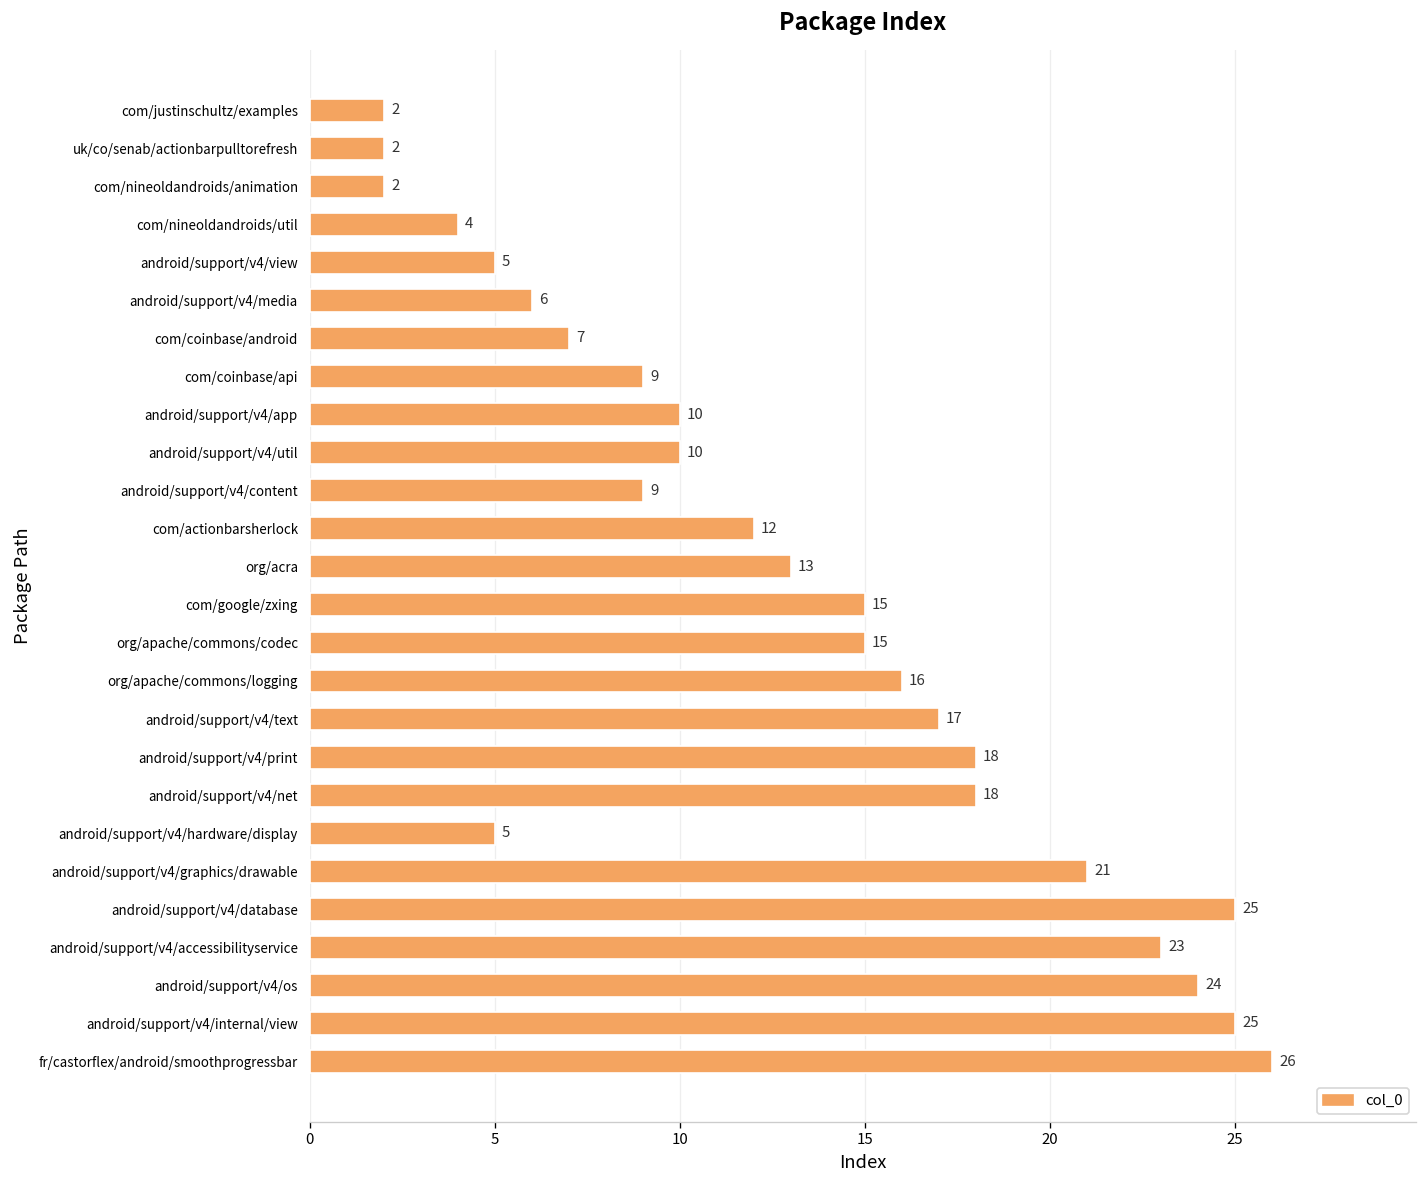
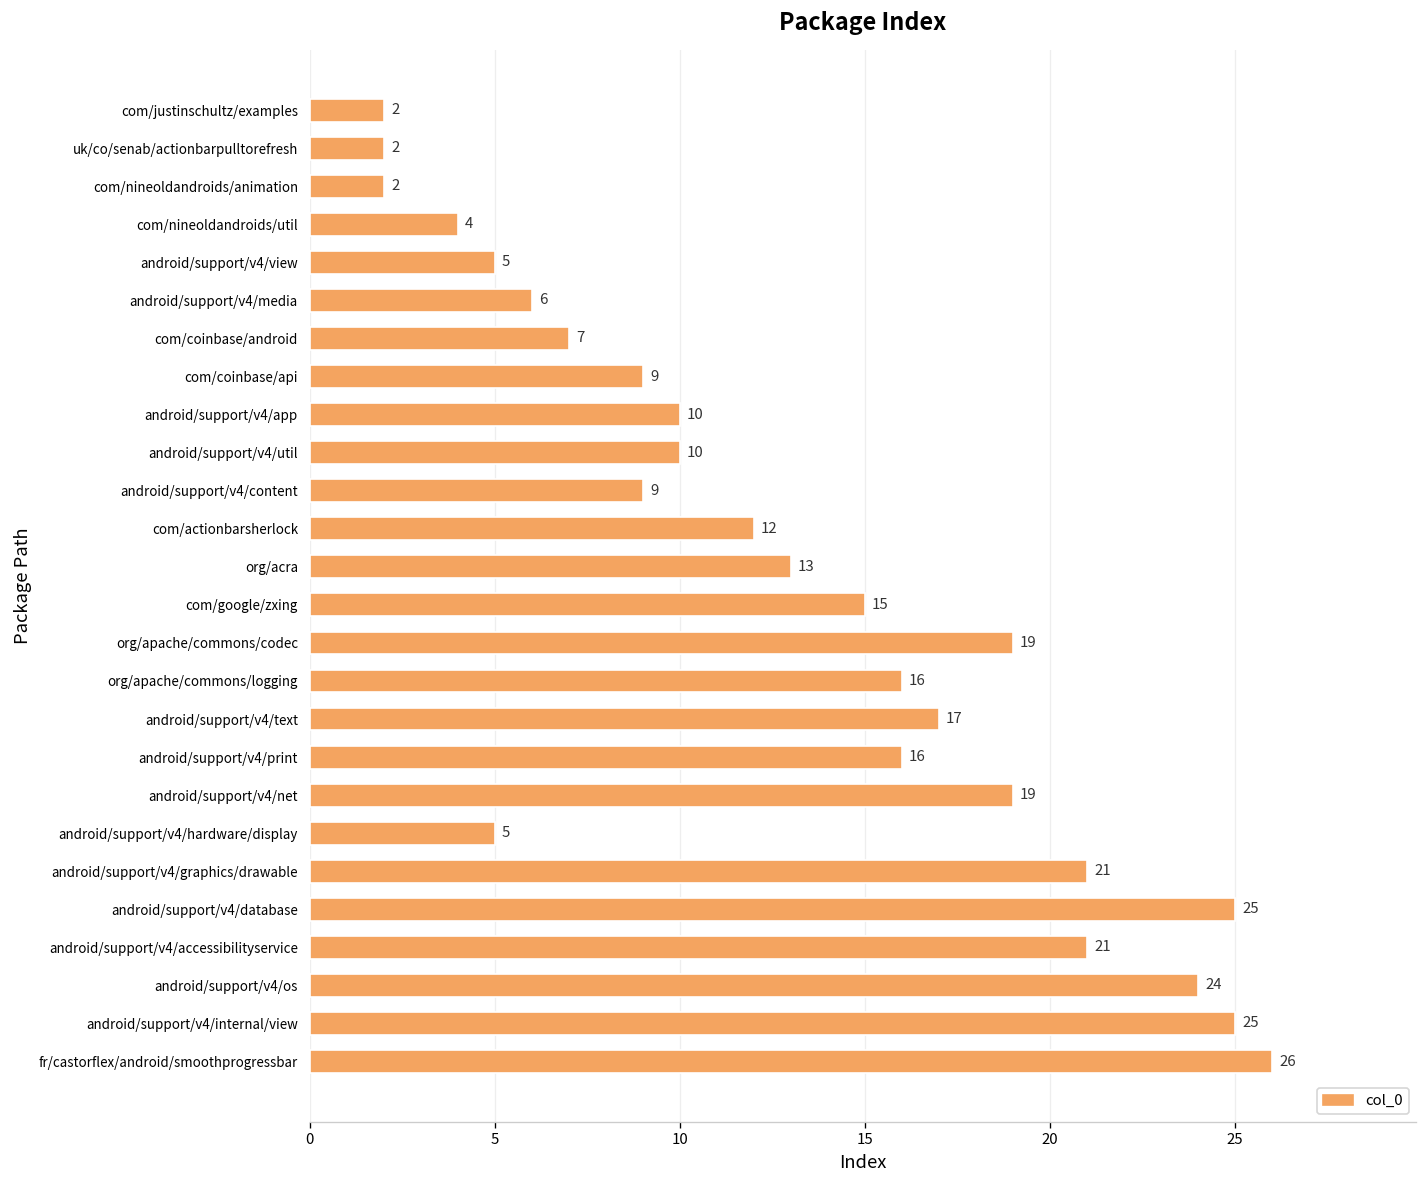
org/apache/commons/codec: 15 -> 19
android/support/v4/print: 18 -> 16
android/support/v4/net: 18 -> 19
android/support/v4/accessibilityservice: 23 -> 21
